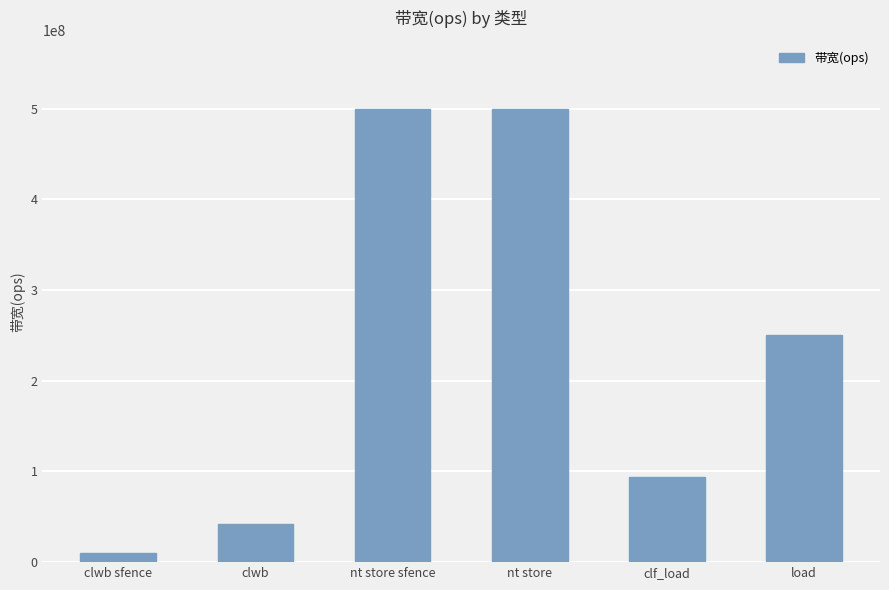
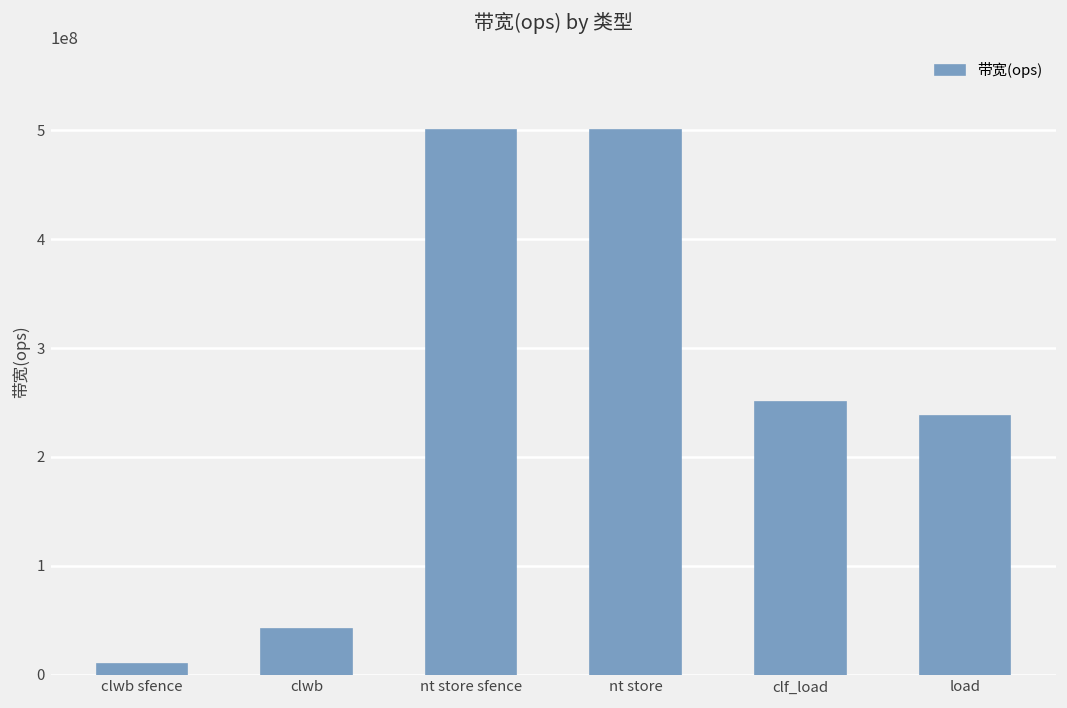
clf_load: 90000000 -> 250000000
load: 250000000 -> 240000000
